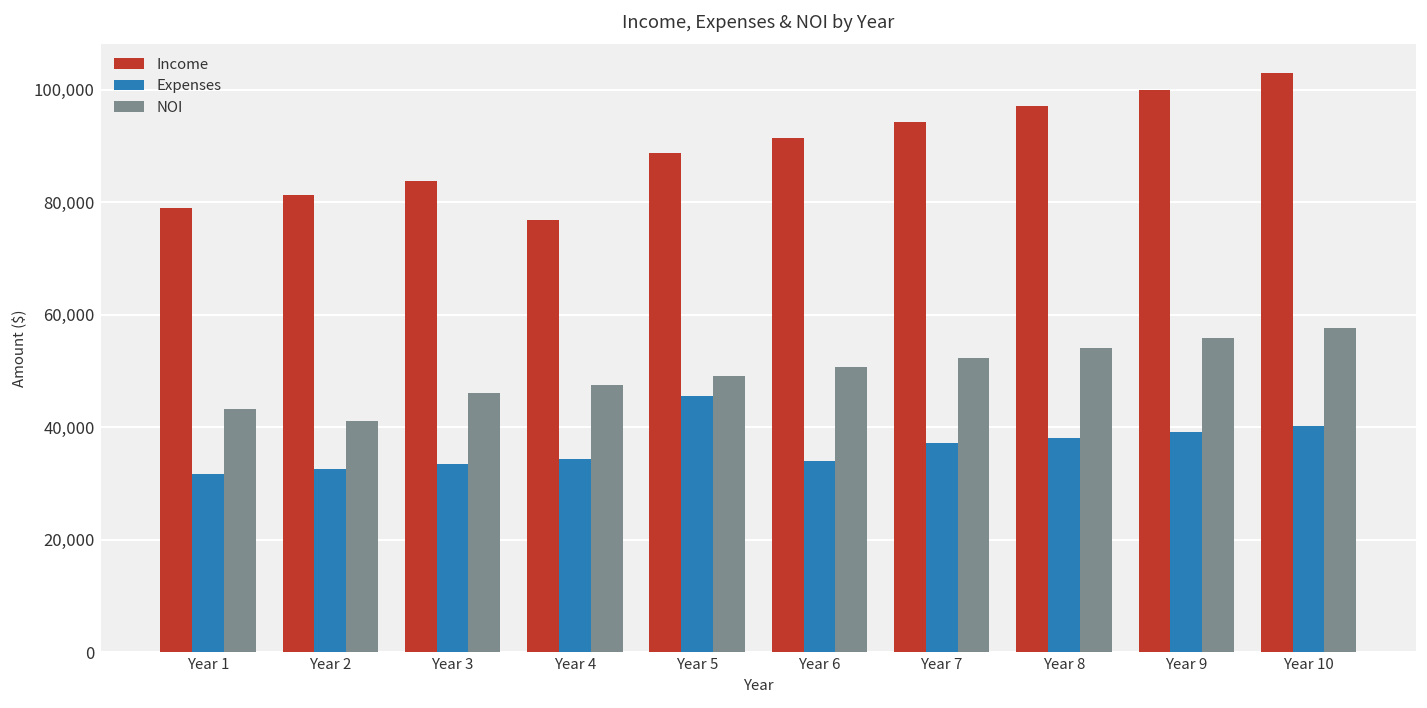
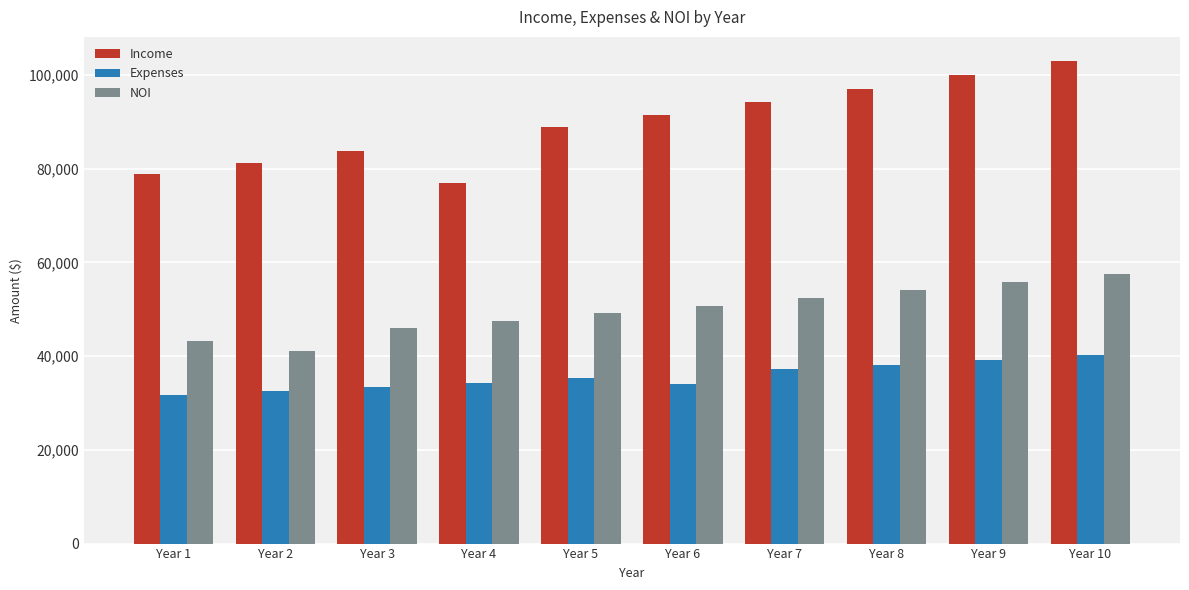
Expenses, Year 5: 45,000 -> 35,000
